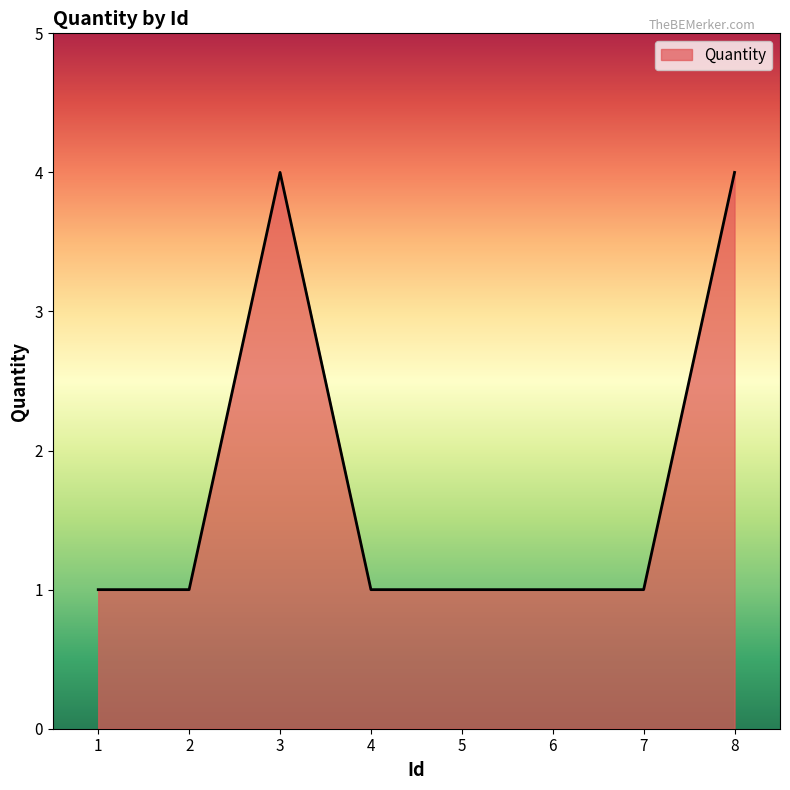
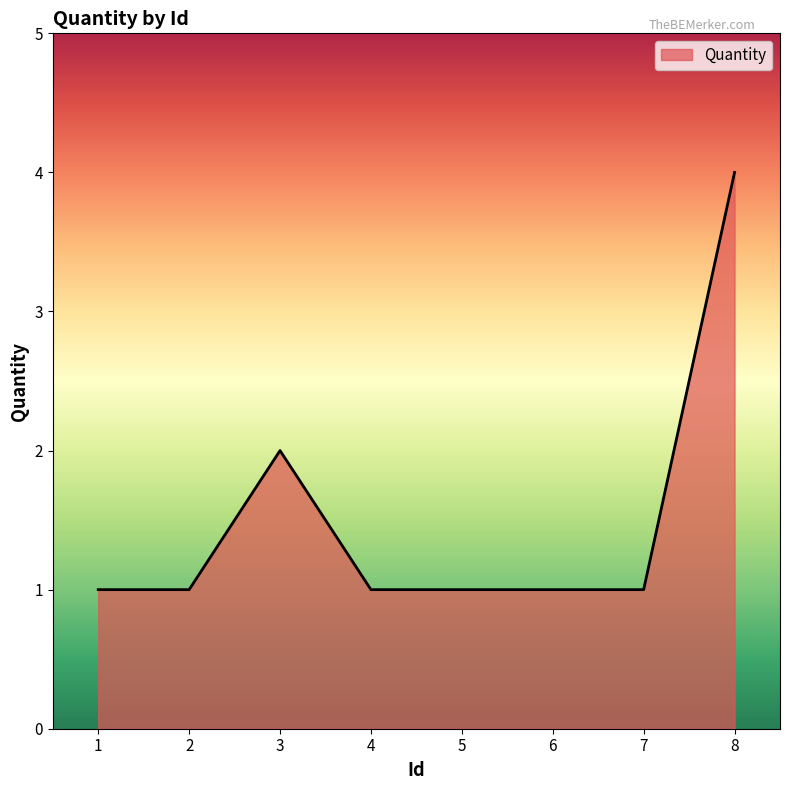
3: 4 -> 2
